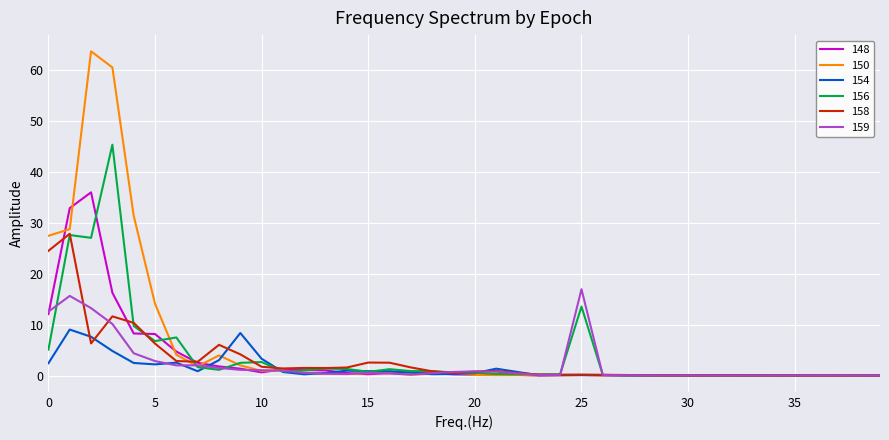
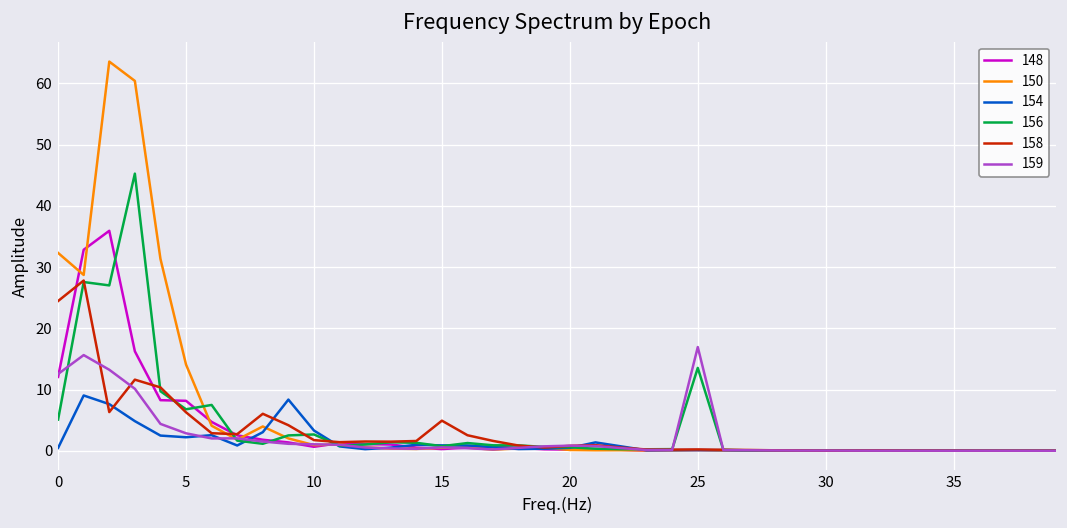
150, 0: 27 -> 32
154, 0: 2 -> 0
158, 15: 3 -> 5
